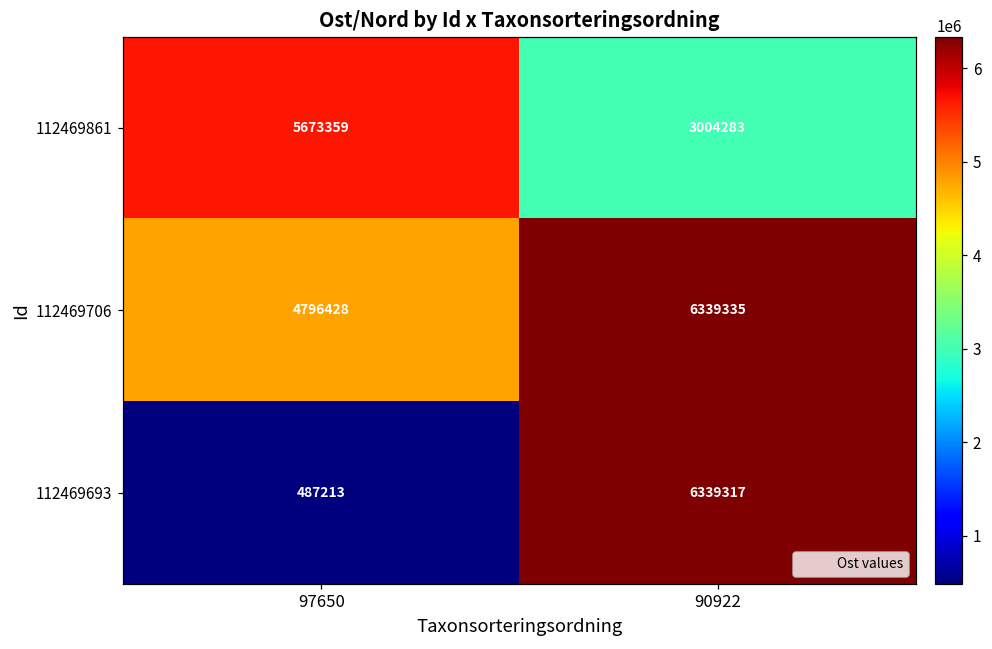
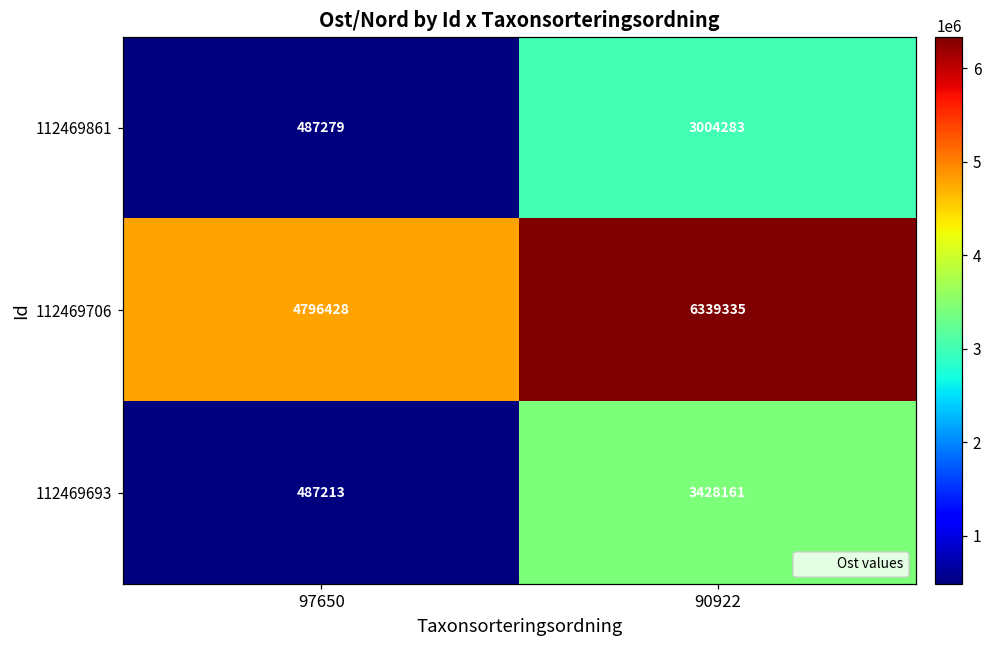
112469861, 97650: 5673359 -> 487279
112469693, 90922: 6339317 -> 3428161
